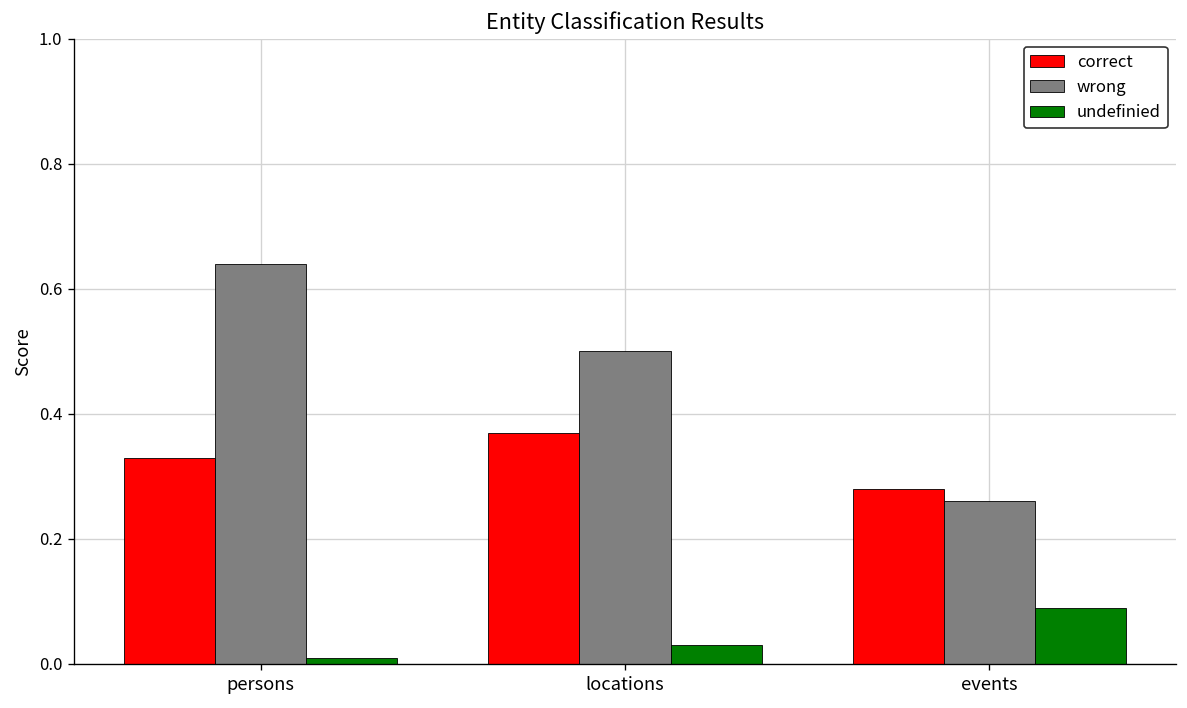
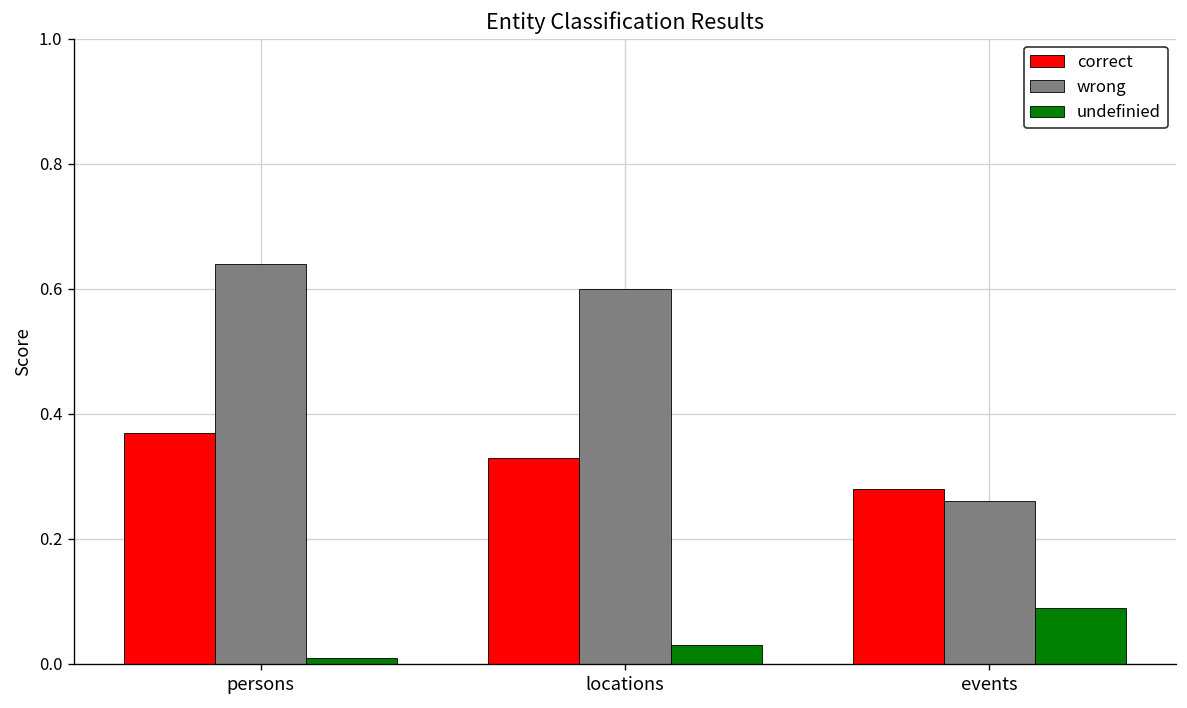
correct, persons: 0.33 -> 0.37
correct, locations: 0.37 -> 0.33
wrong, locations: 0.5 -> 0.6
